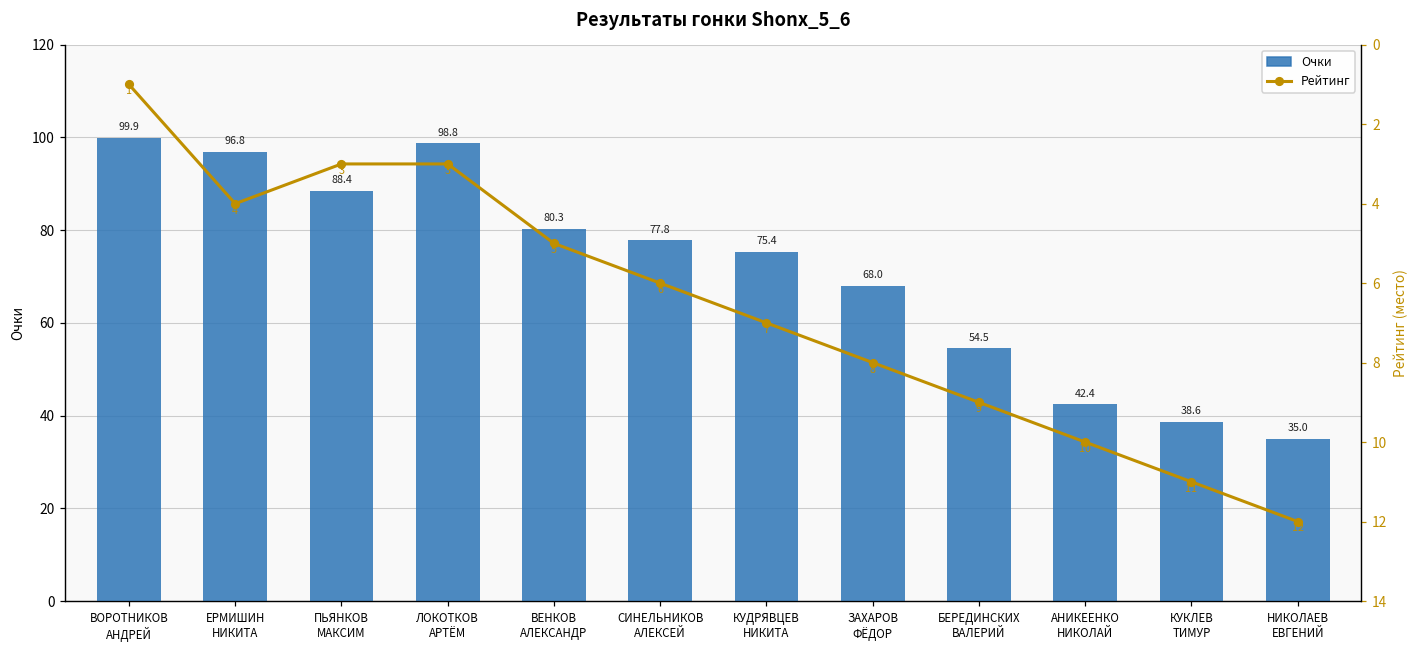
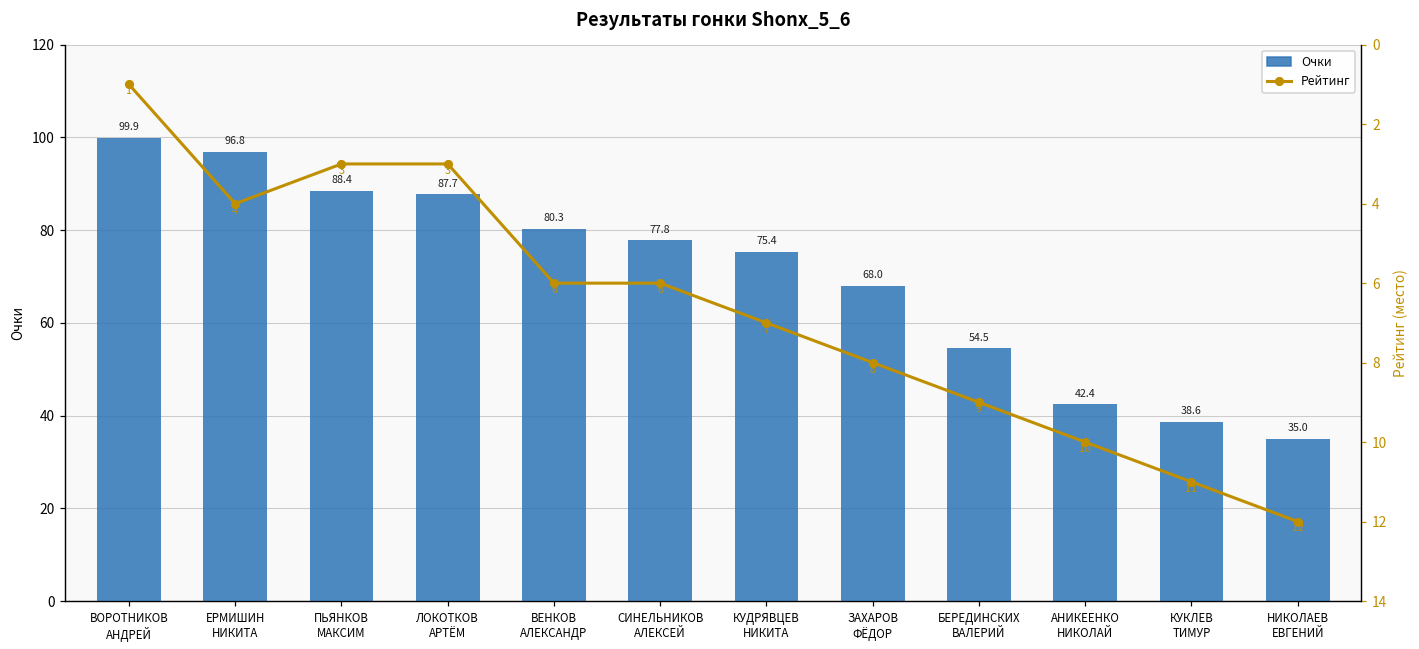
Очки, ЛОКОТКОВ АРТЁМ: 98.8 -> 87.7
Рейтинг, ВЕНКОВ АЛЕКСАНДР: 5 -> 6
